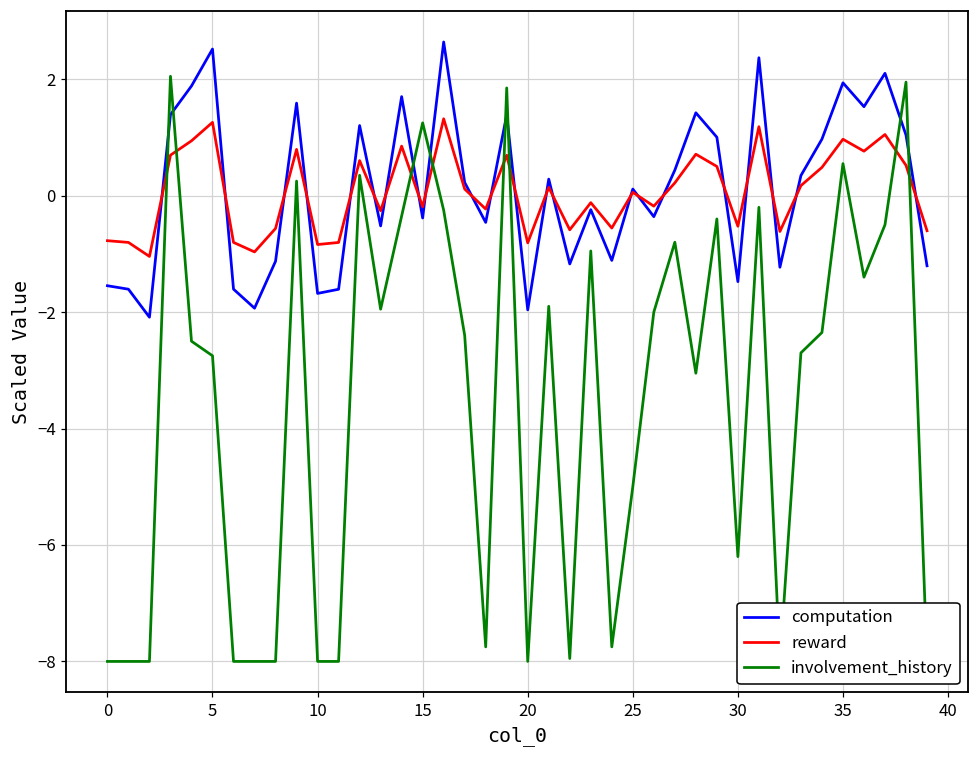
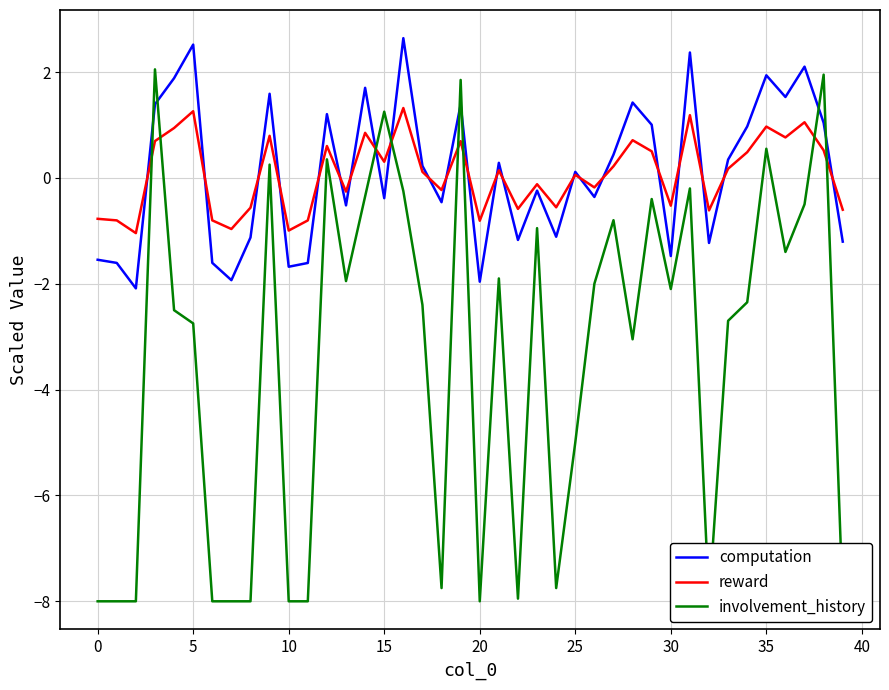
reward, 10: -0.8 -> -1.0
reward, 15: -0.2 -> 0.3
involvement_history, 30: -6.2 -> -2.1
